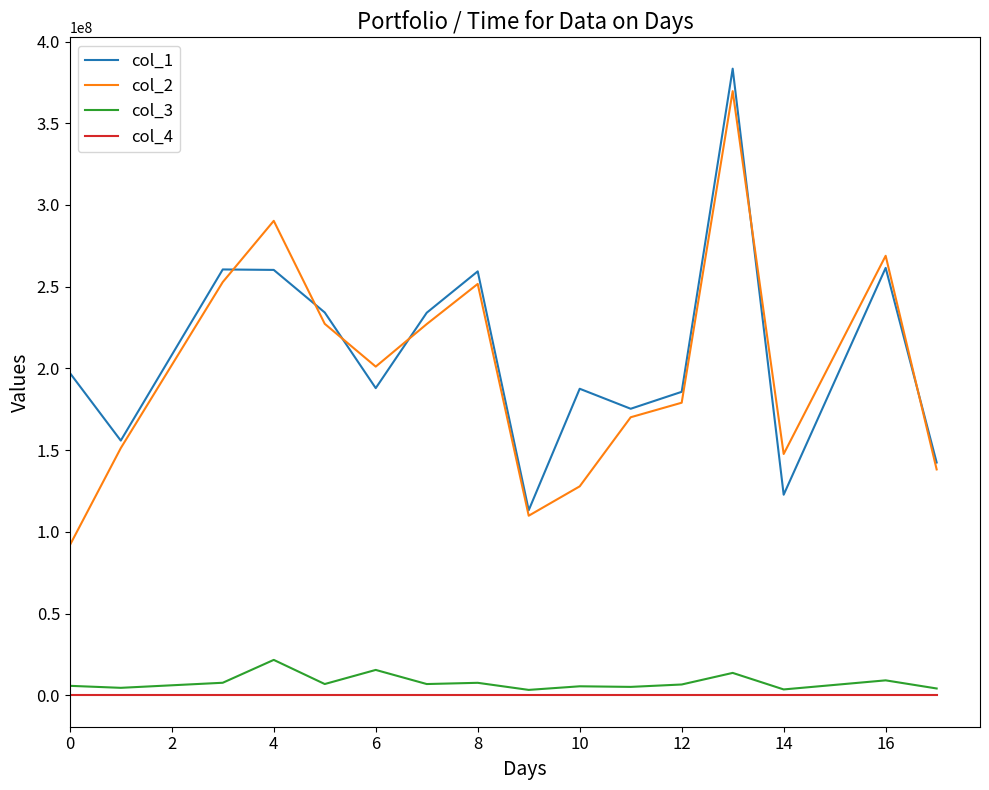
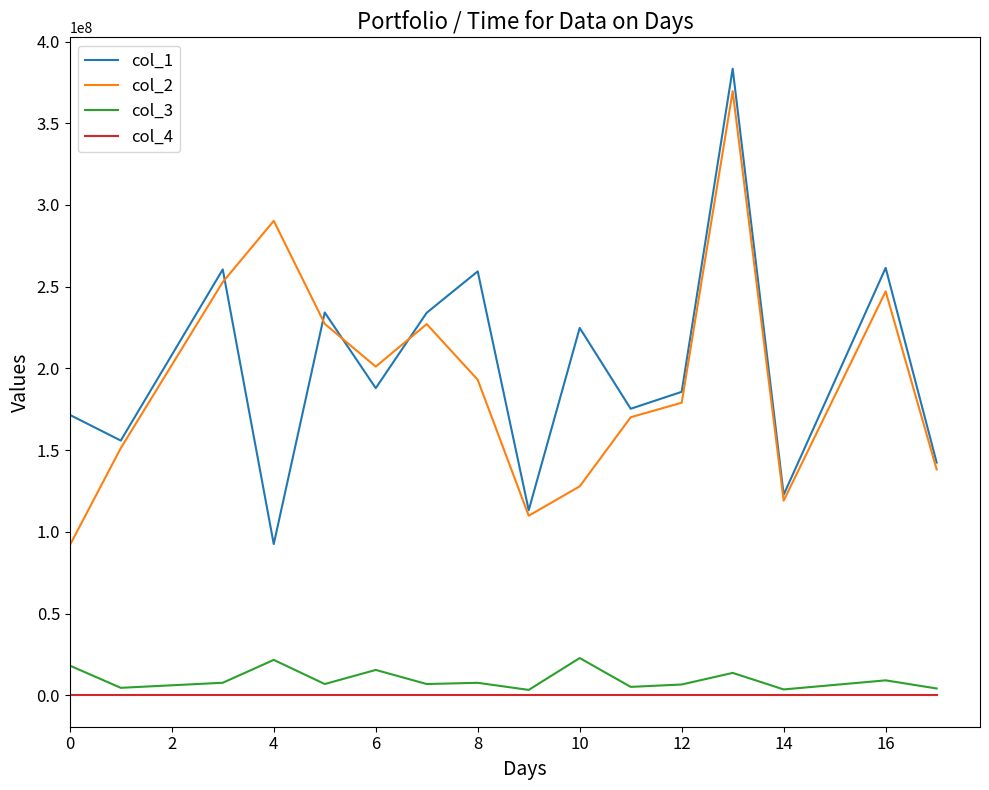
col_1, 0: 197000000 -> 172000000
col_3, 0: 6000000 -> 18000000
col_1, 4: 260000000 -> 93000000
col_2, 8: 252000000 -> 193000000
col_1, 10: 188000000 -> 225000000
col_3, 10: 6000000 -> 23000000
col_2, 14: 148000000 -> 119000000
col_2, 16: 269000000 -> 247000000
